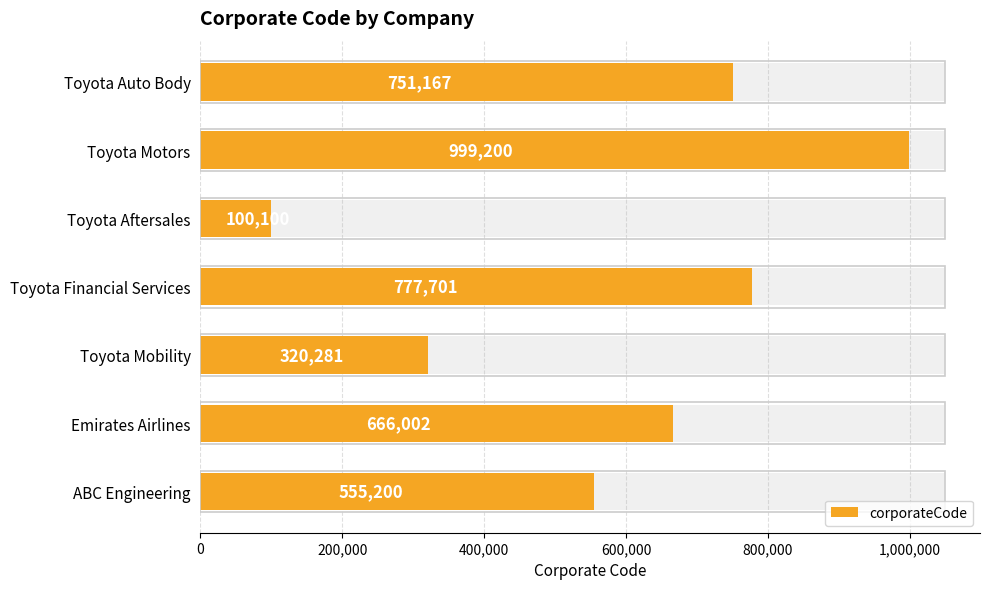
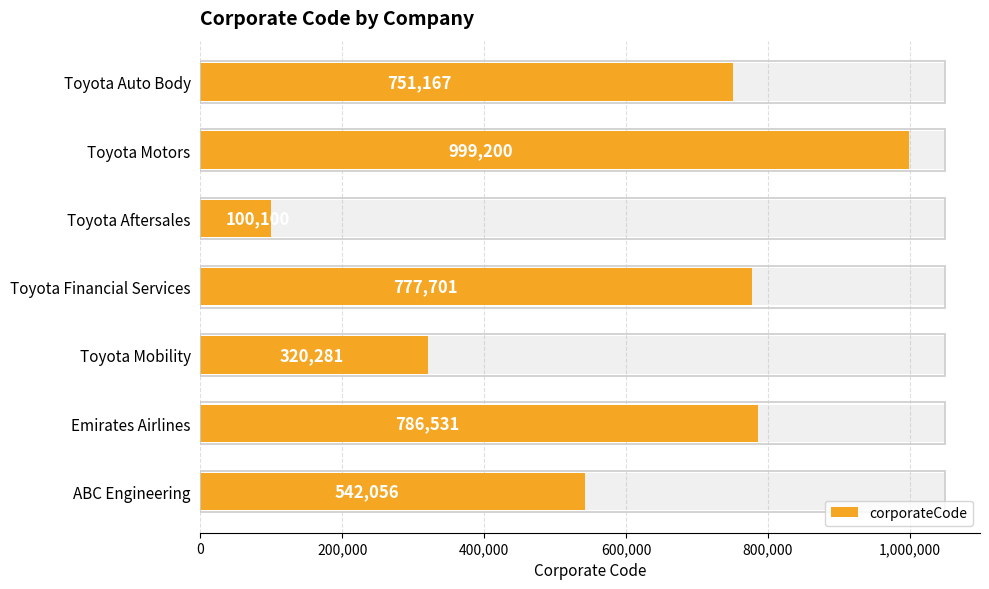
corporateCode, Emirates Airlines: 666,002 -> 786,531
corporateCode, ABC Engineering: 555,200 -> 542,056
